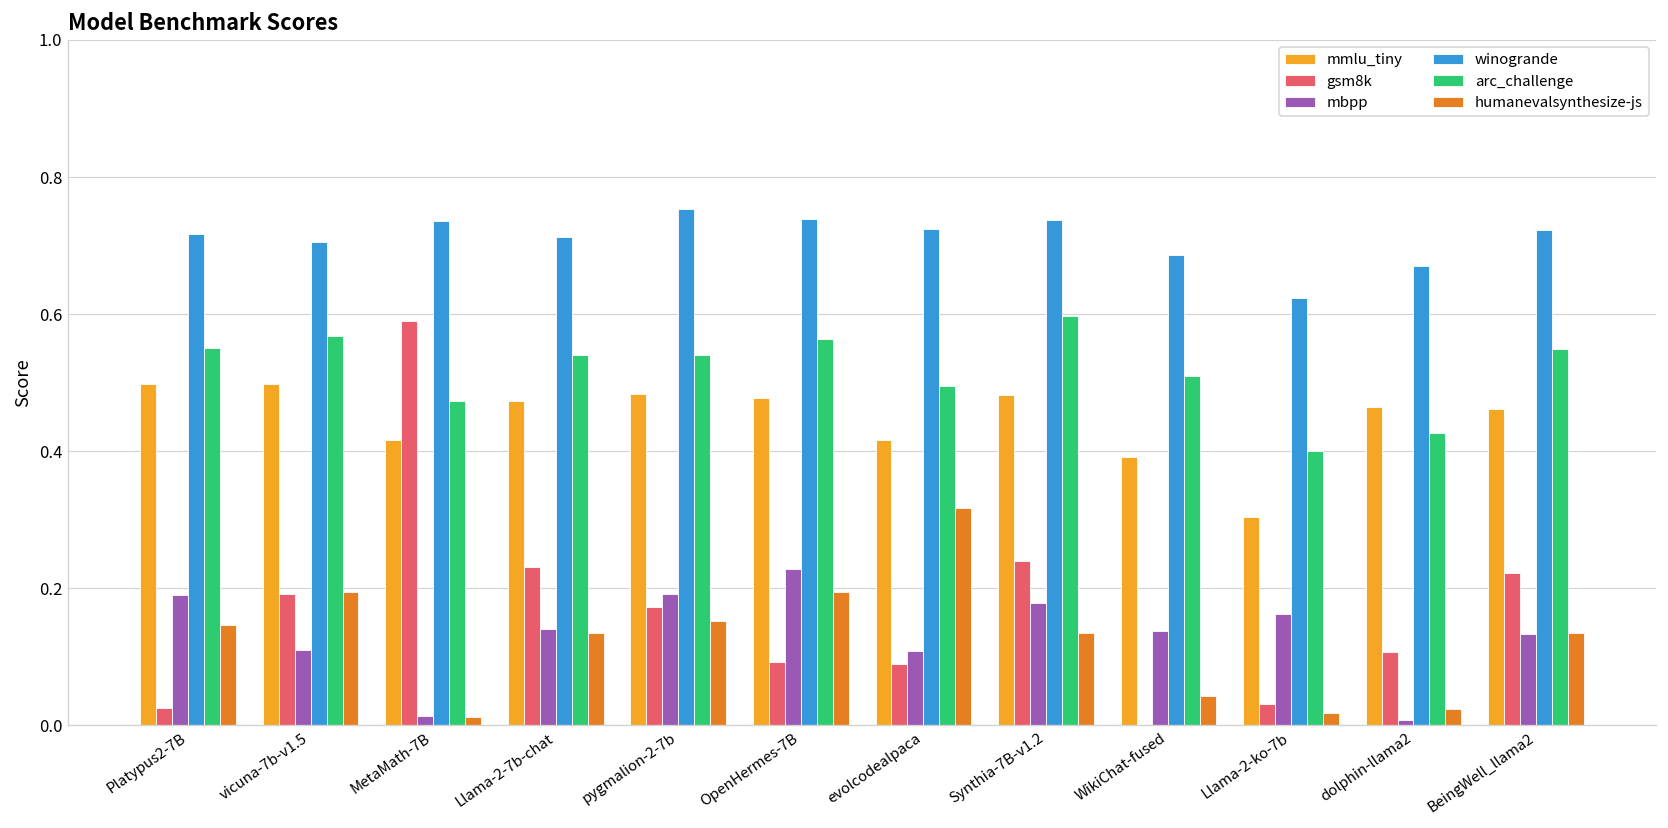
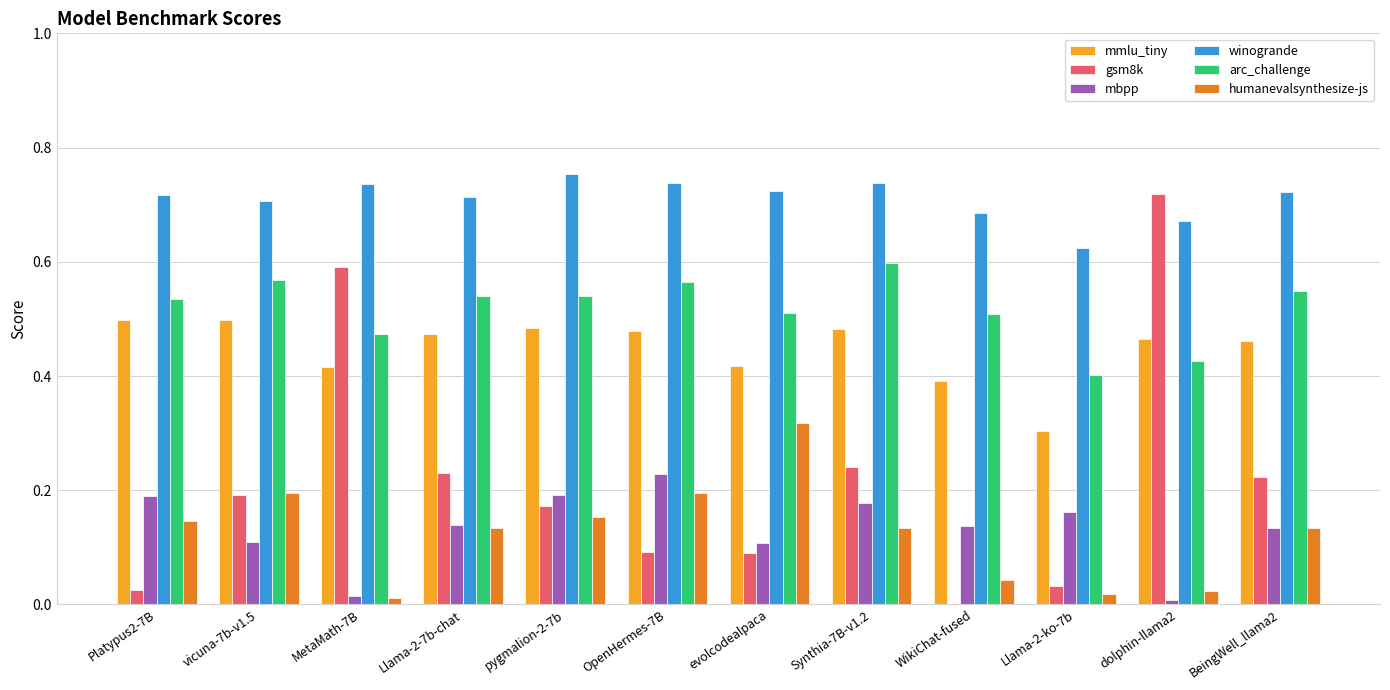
arc_challenge, Platypus2-7B: 0.55 -> 0.54
arc_challenge, evolcodealpaca: 0.50 -> 0.51
gsm8k, dolphin-llama2: 0.11 -> 0.72
